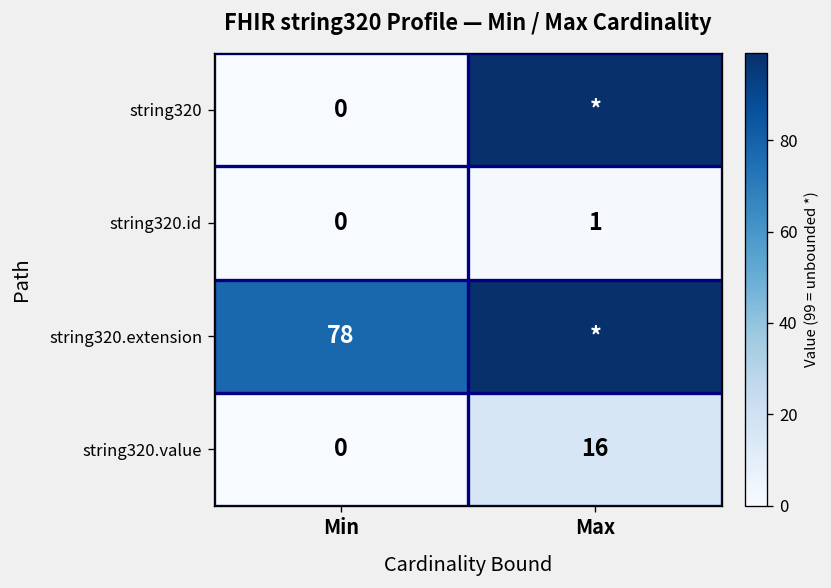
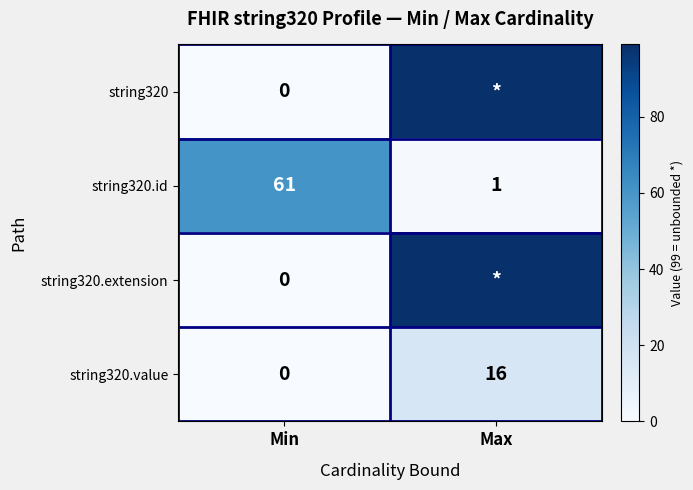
string320.id, Min: 0 -> 61
string320.extension, Min: 78 -> 0
